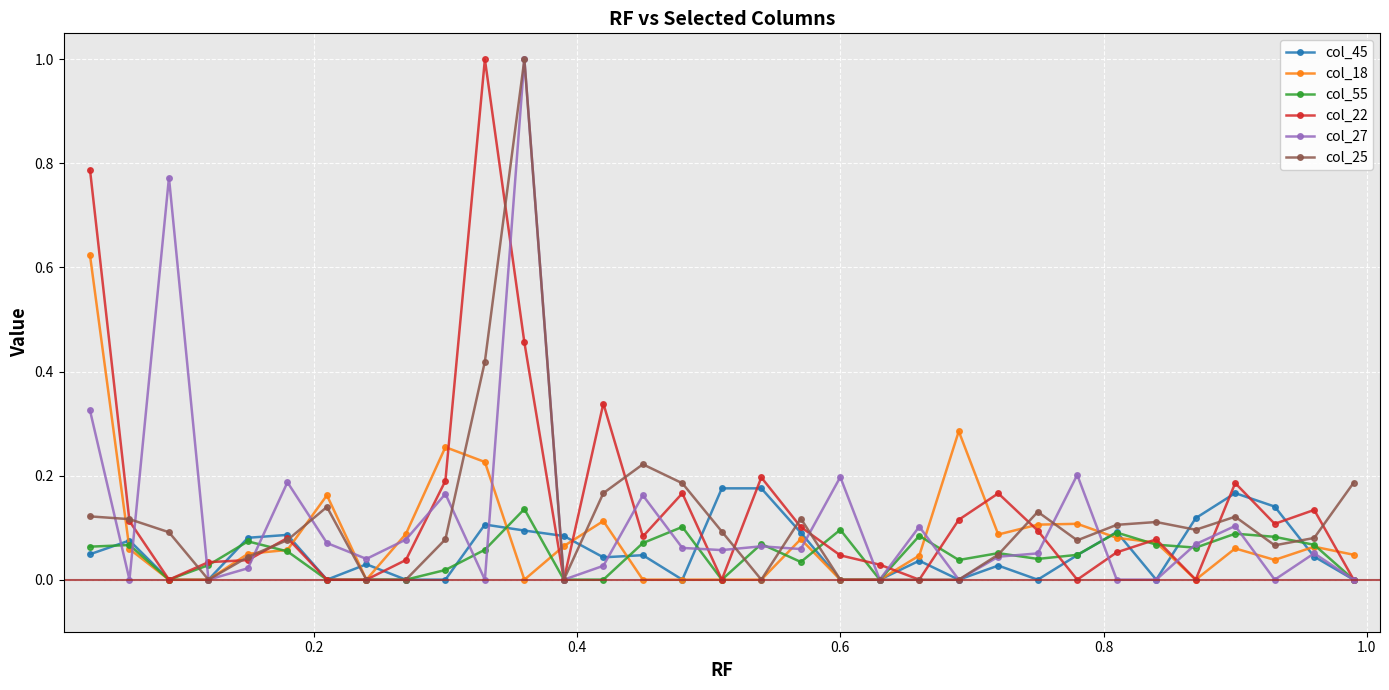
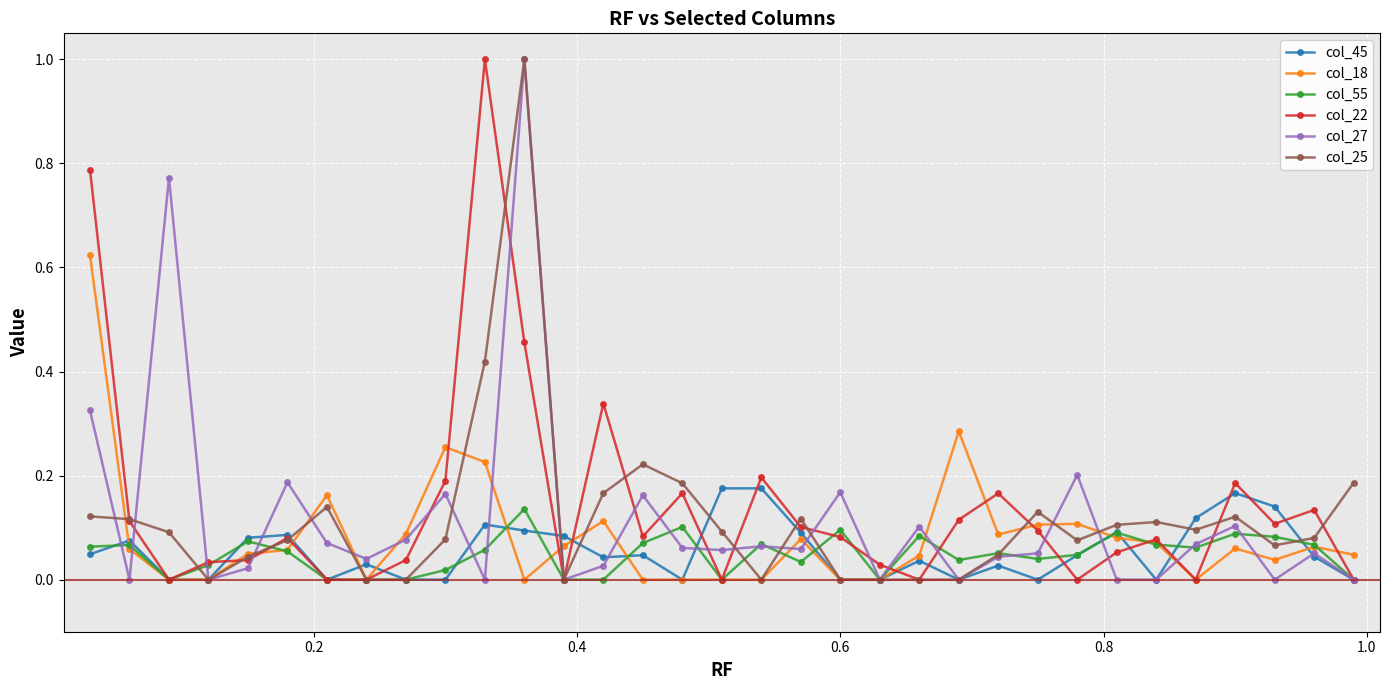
col_22, 0.6: 0.05 -> 0.08
col_27, 0.6: 0.20 -> 0.17
